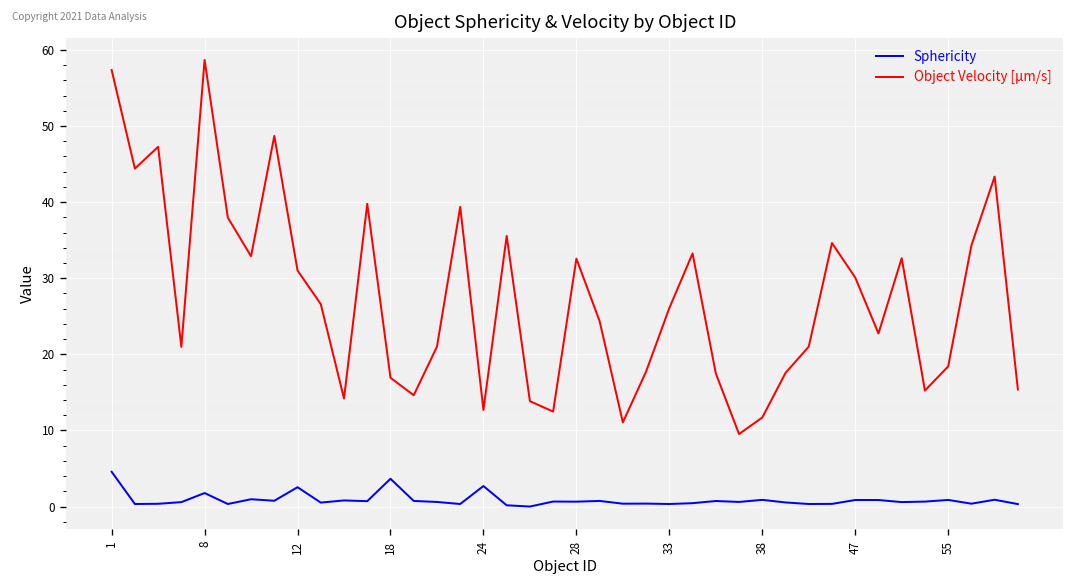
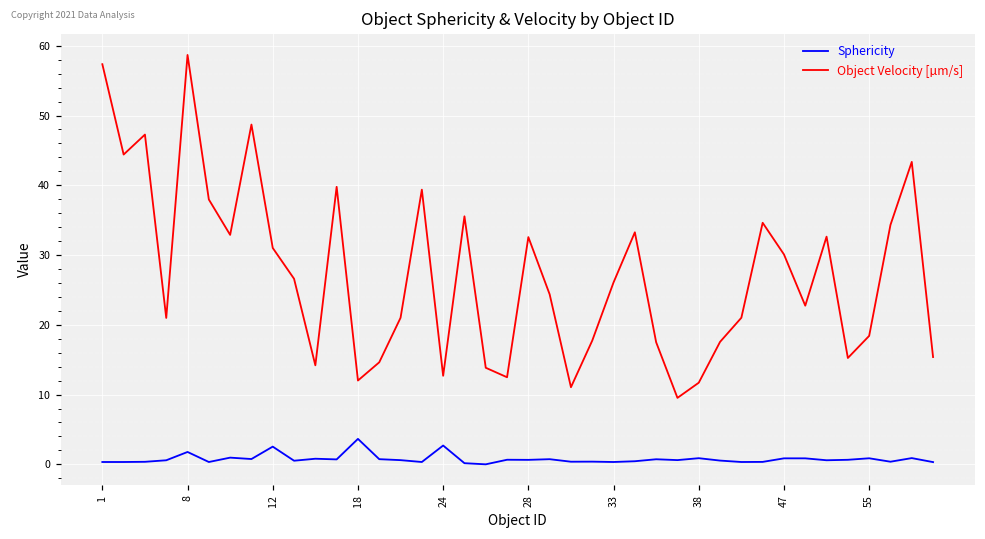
Sphericity, 1: 5 -> 0
Object Velocity [µm/s], 18: 17 -> 12
